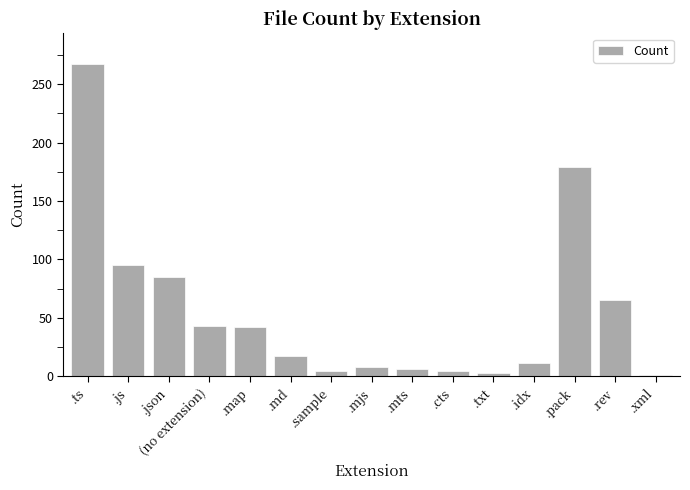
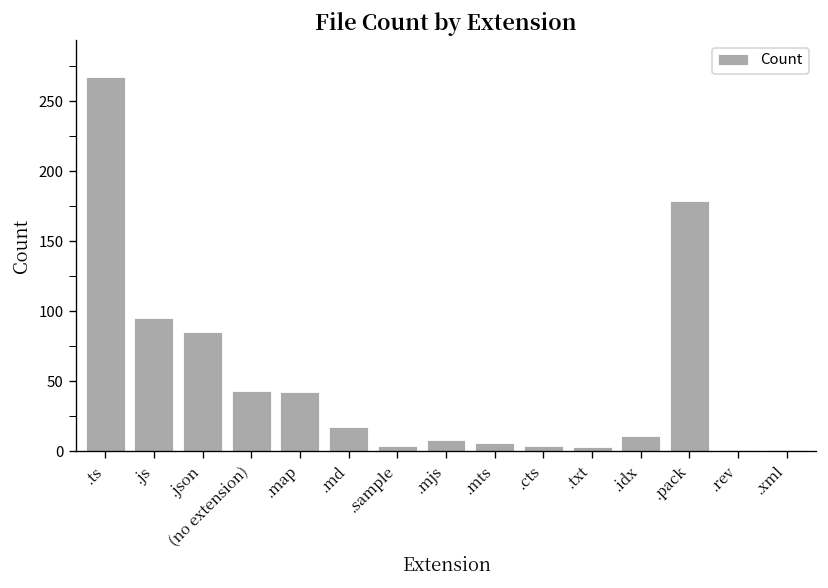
.rev: 65 -> 1
